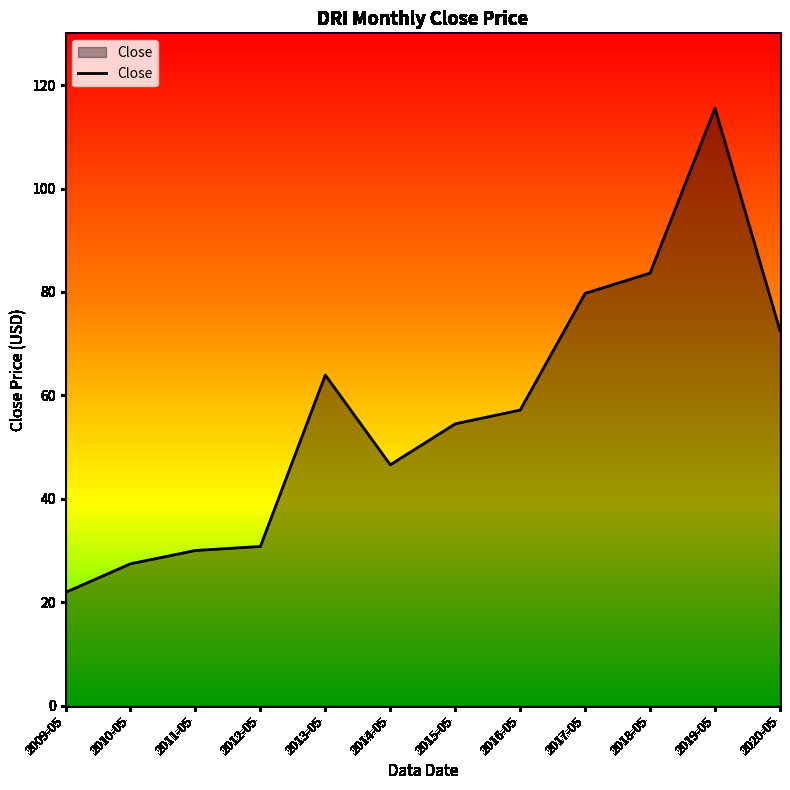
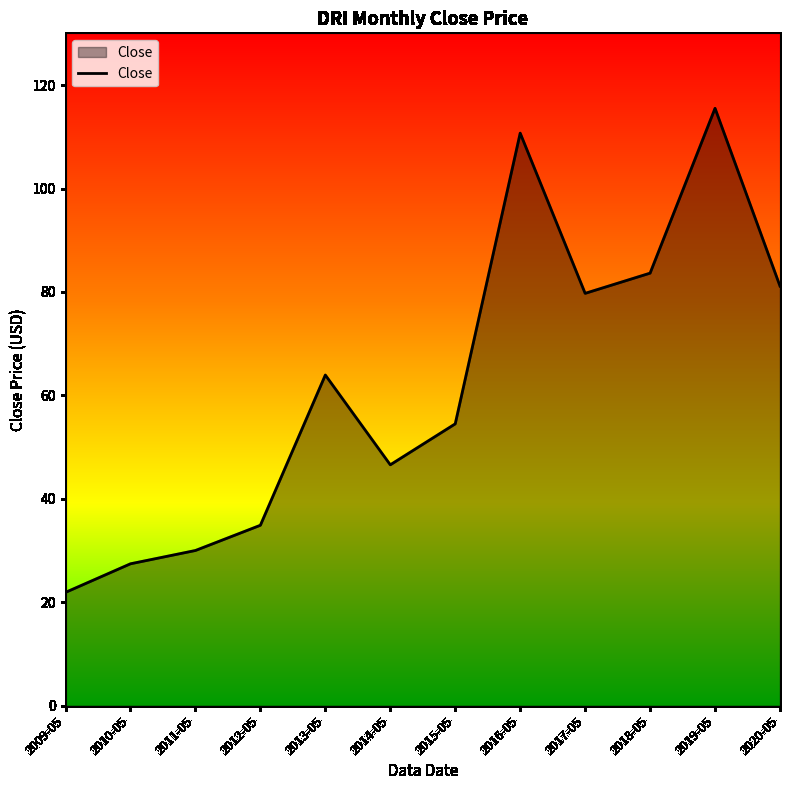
2012-05: 31 -> 35
2016-05: 57 -> 111
2020-05: 73 -> 81
